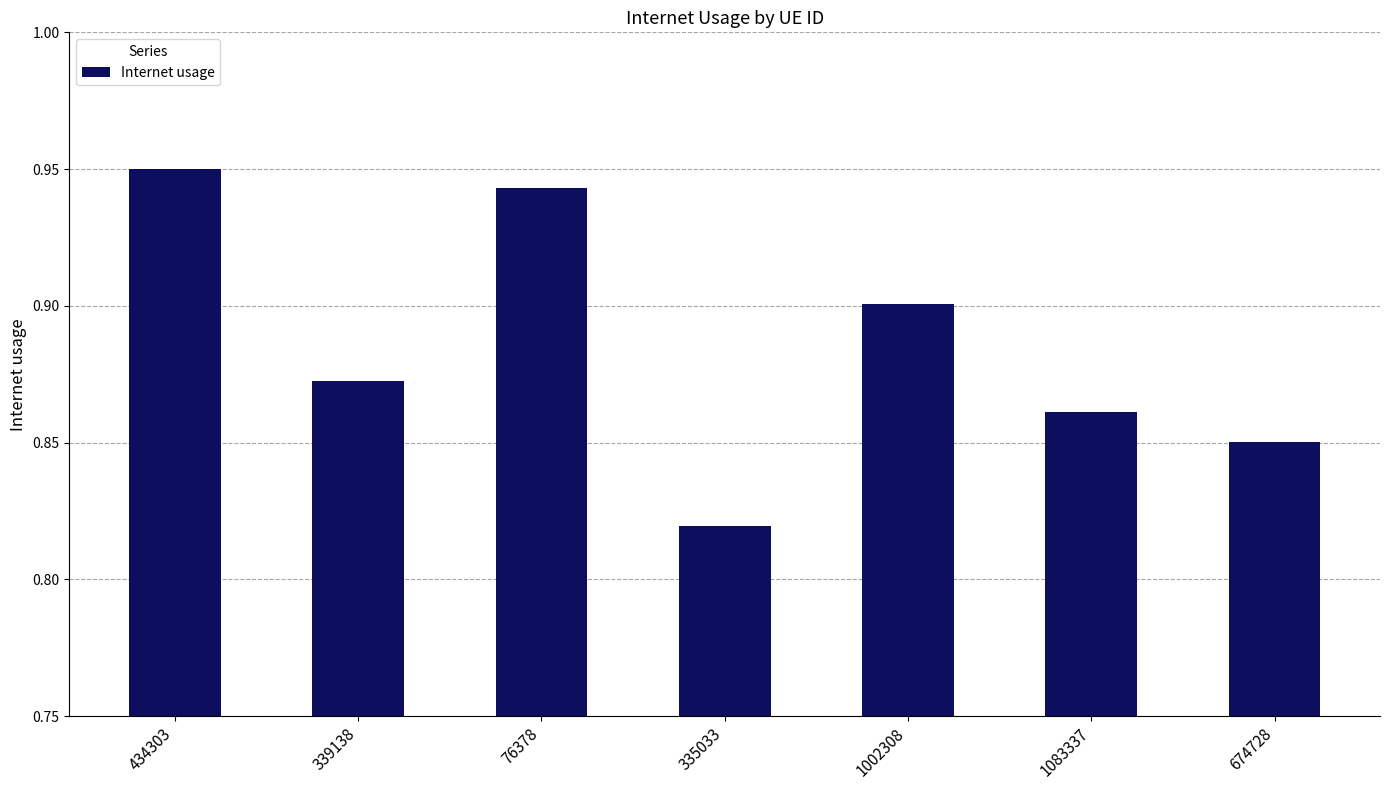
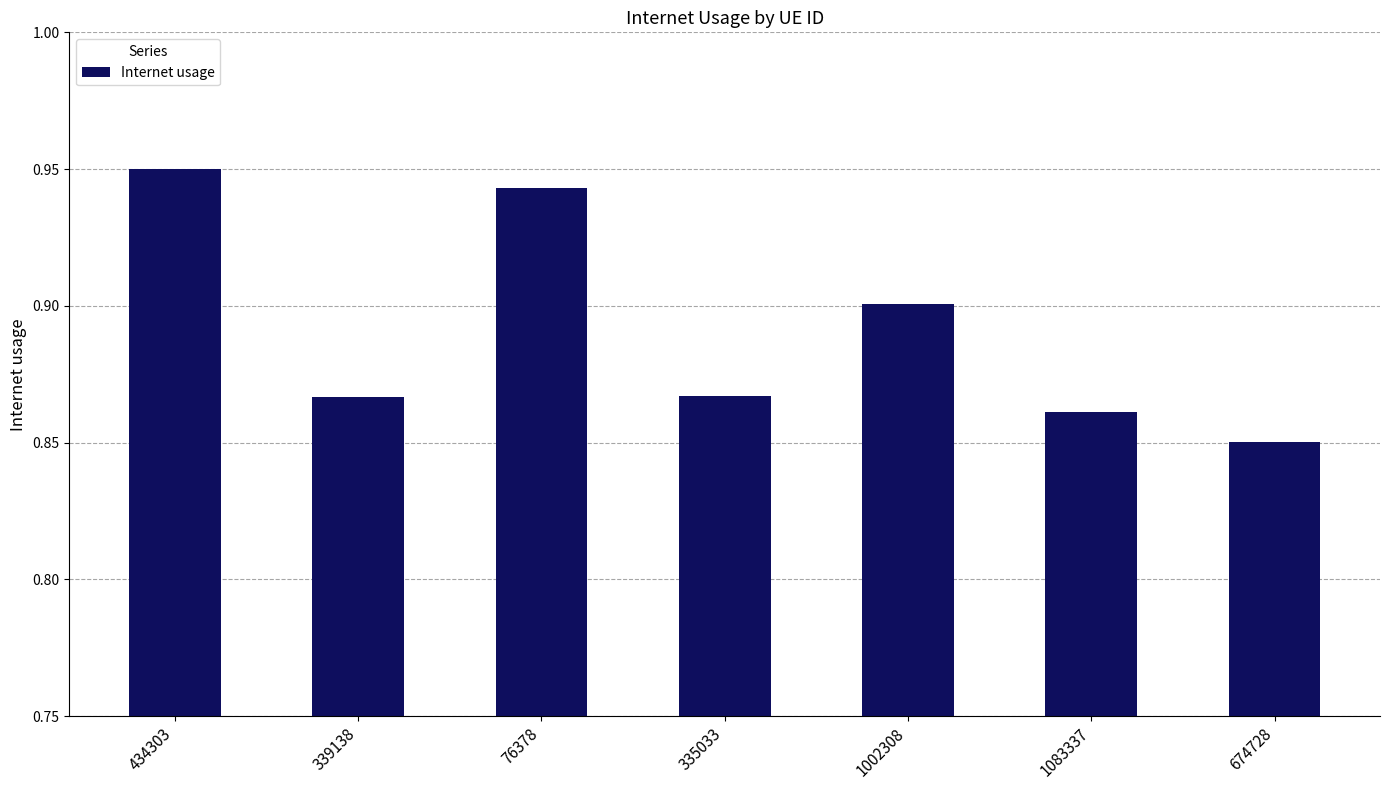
339138: 0.873 -> 0.866
335033: 0.820 -> 0.867
